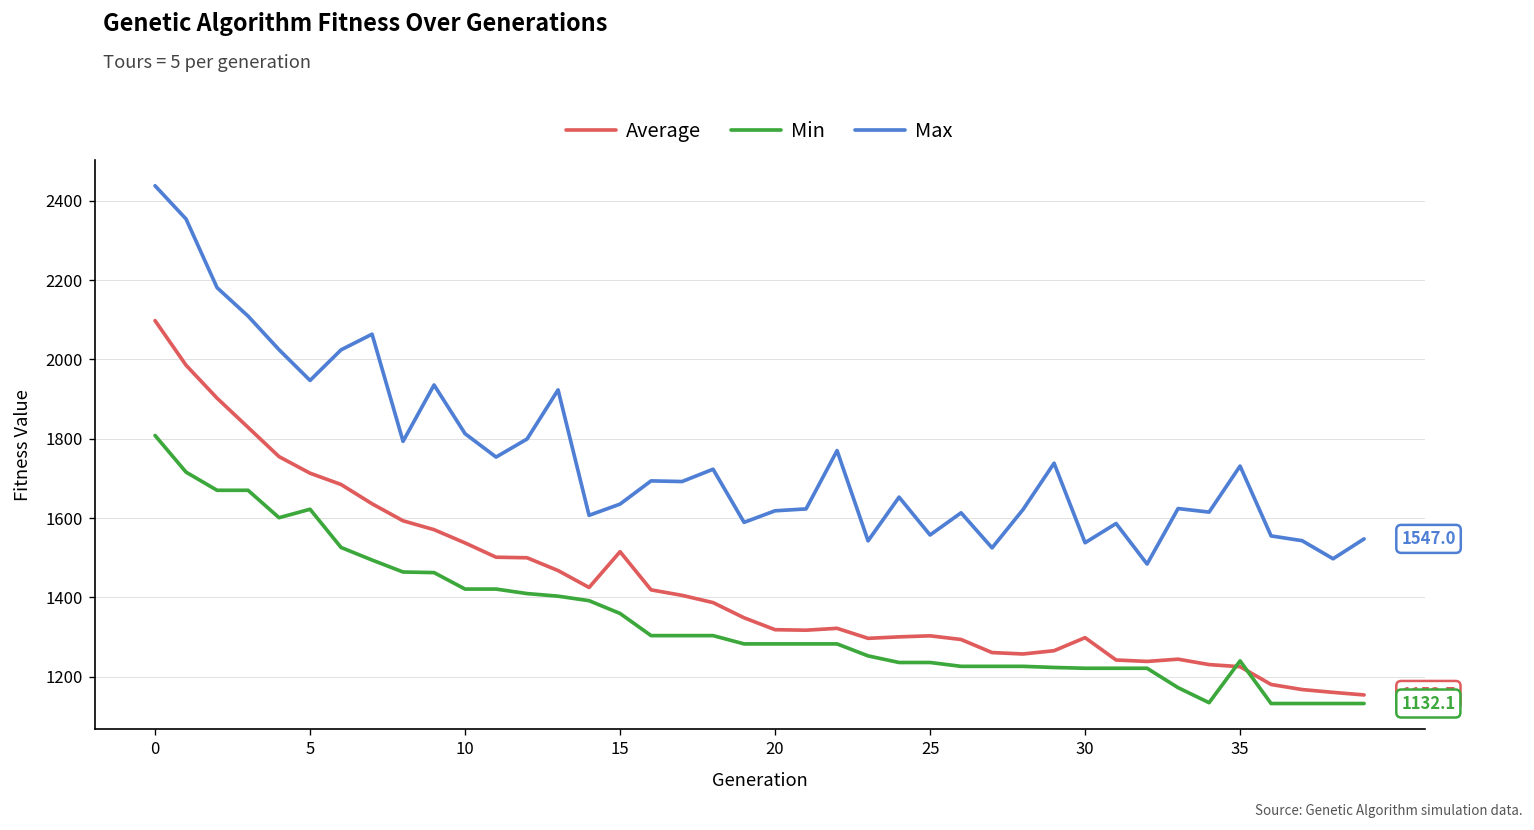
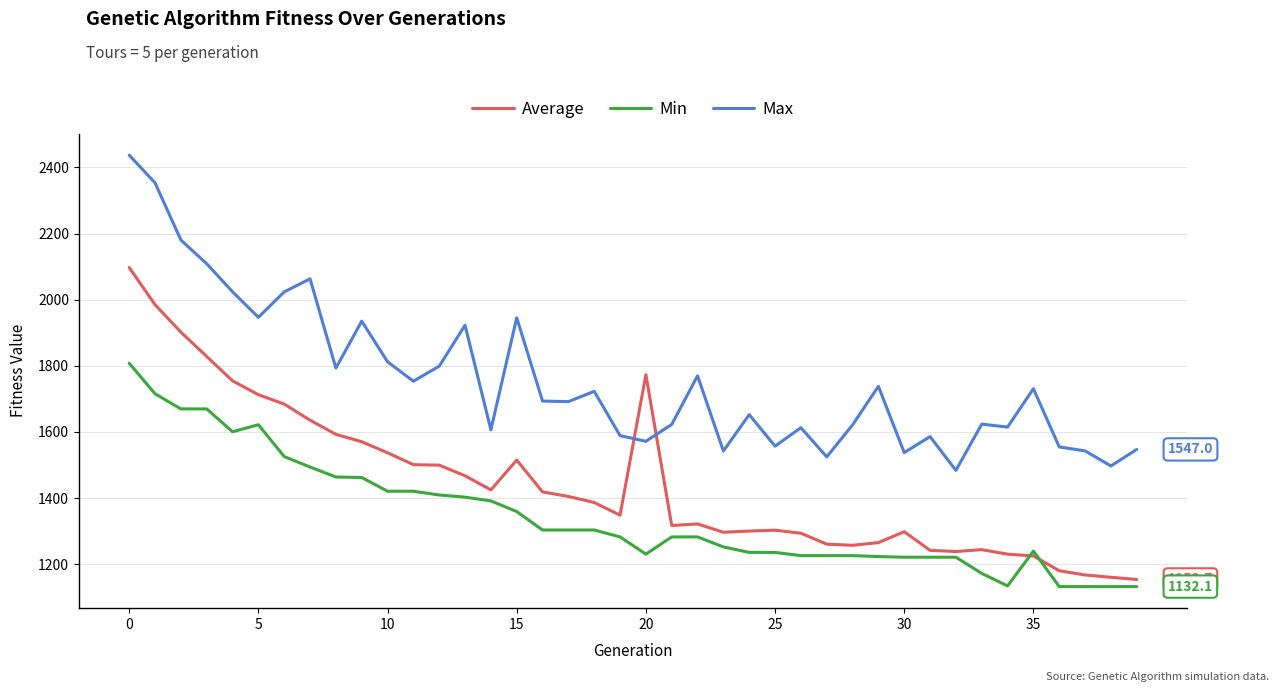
Max, 15: 1630 -> 1950
Average, 20: 1320 -> 1770
Min, 20: 1280 -> 1230
Max, 20: 1620 -> 1570
